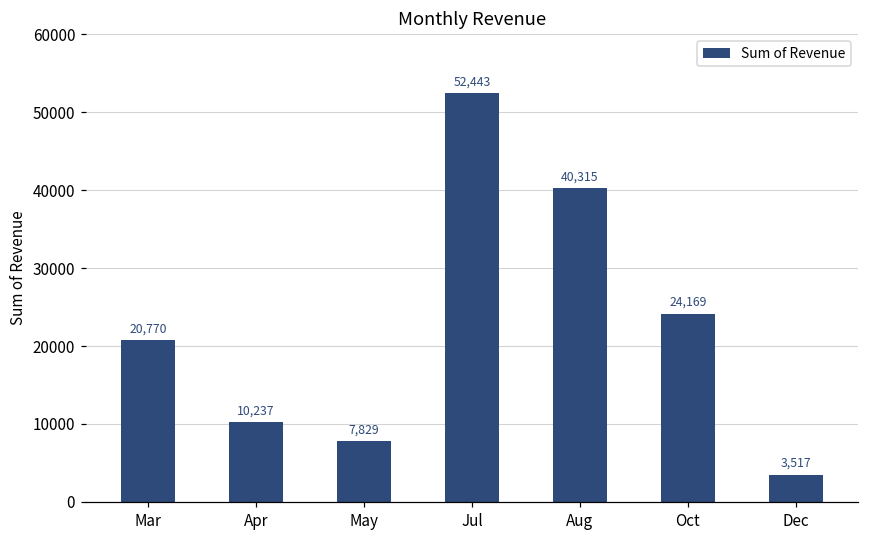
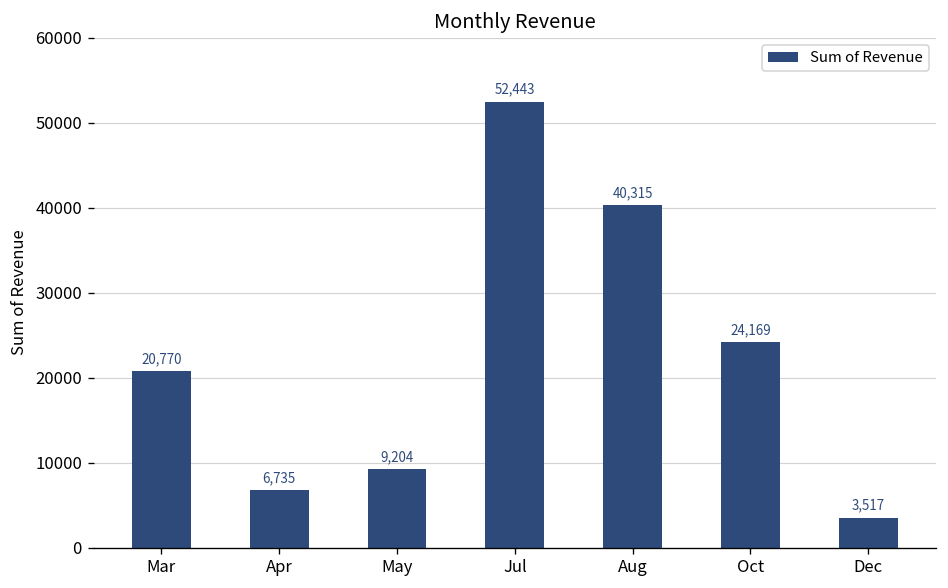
Apr: 10,237 -> 6,735
May: 7,829 -> 9,204
